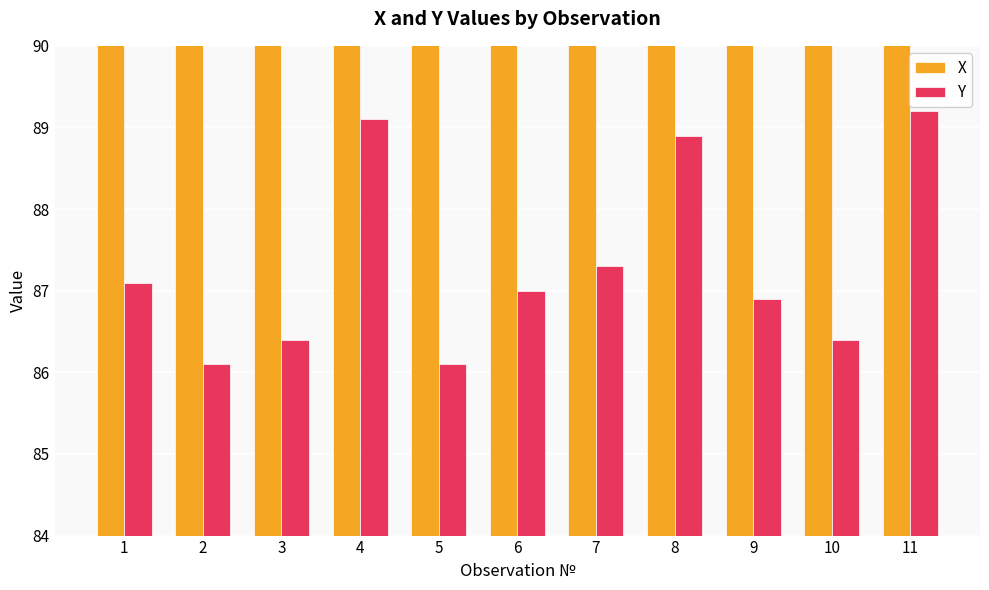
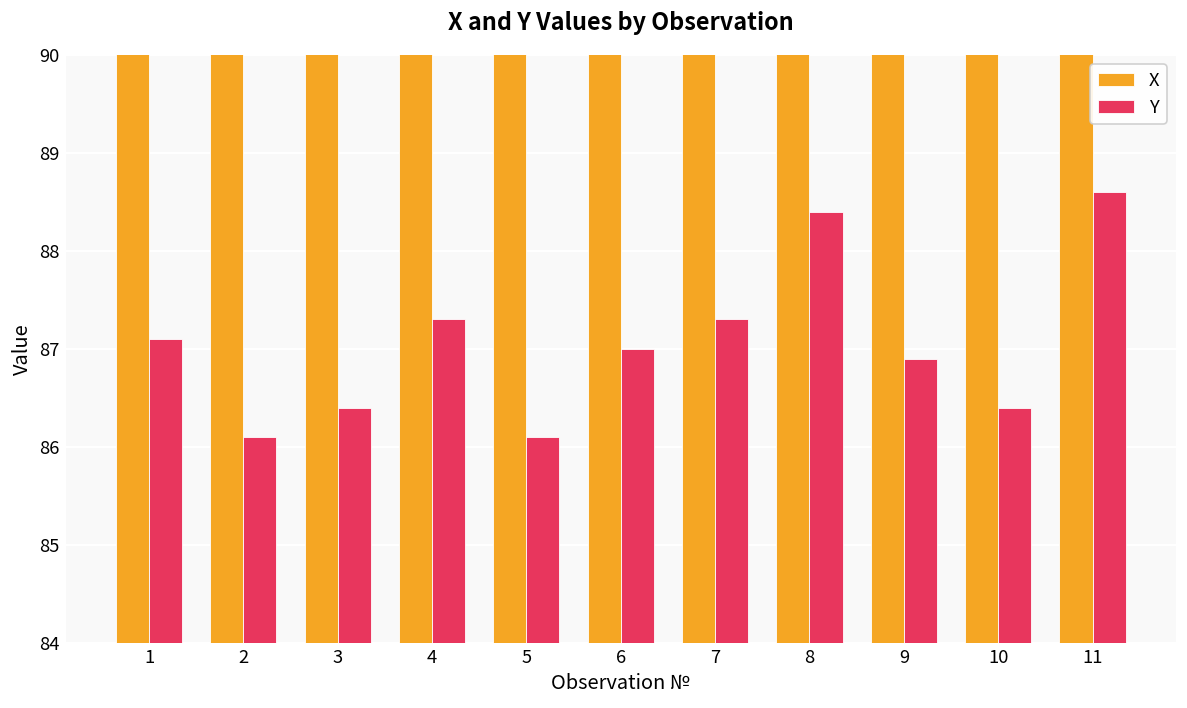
Y, 4: 89.1 -> 87.3
Y, 8: 88.9 -> 88.4
Y, 11: 89.2 -> 88.6
